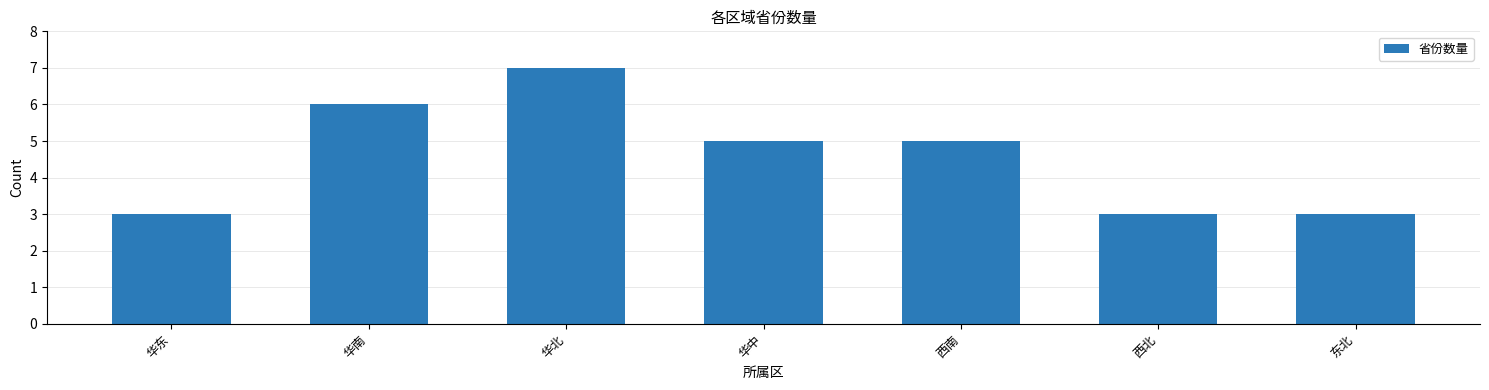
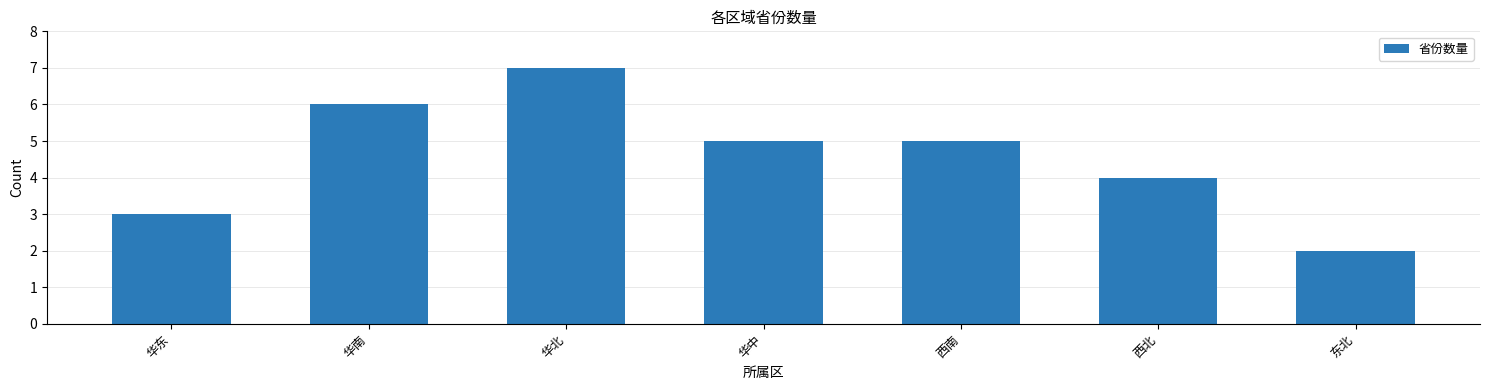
西北: 3 -> 4
东北: 3 -> 2
